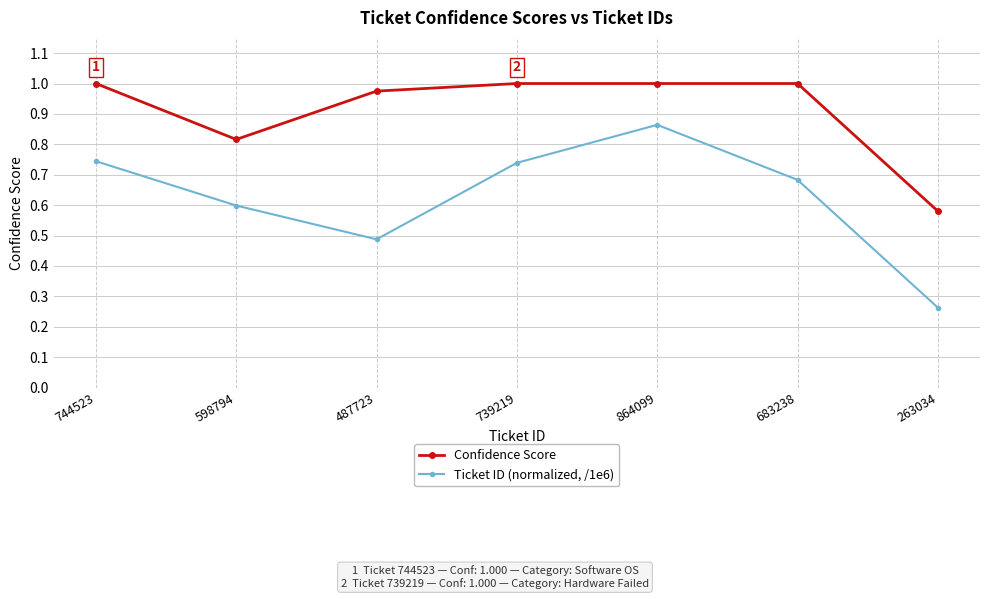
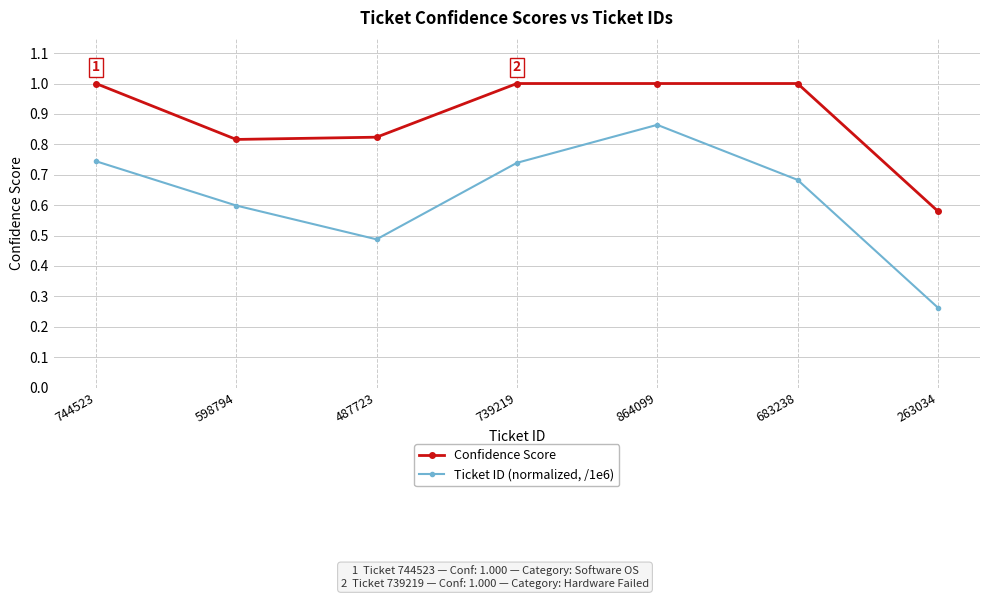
Confidence Score, 487723: 0.98 -> 0.82
